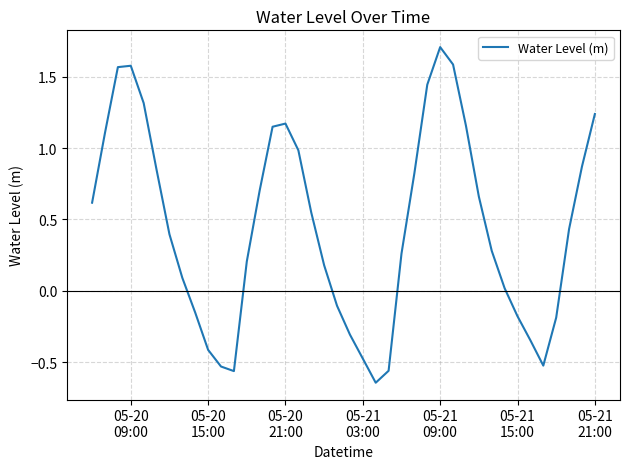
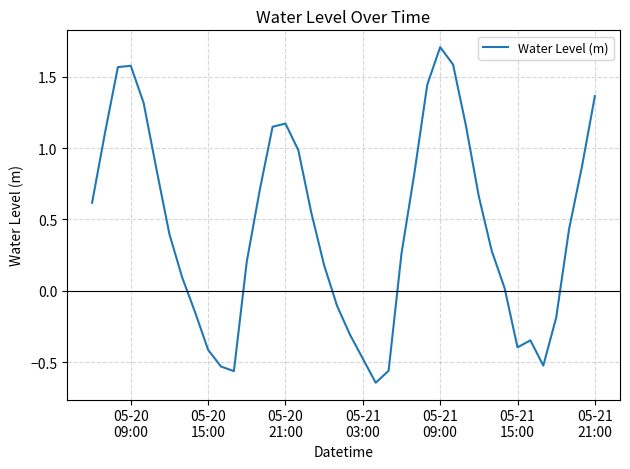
05-21 15:00: -0.18 -> -0.40
05-21 21:00: 1.24 -> 1.36
